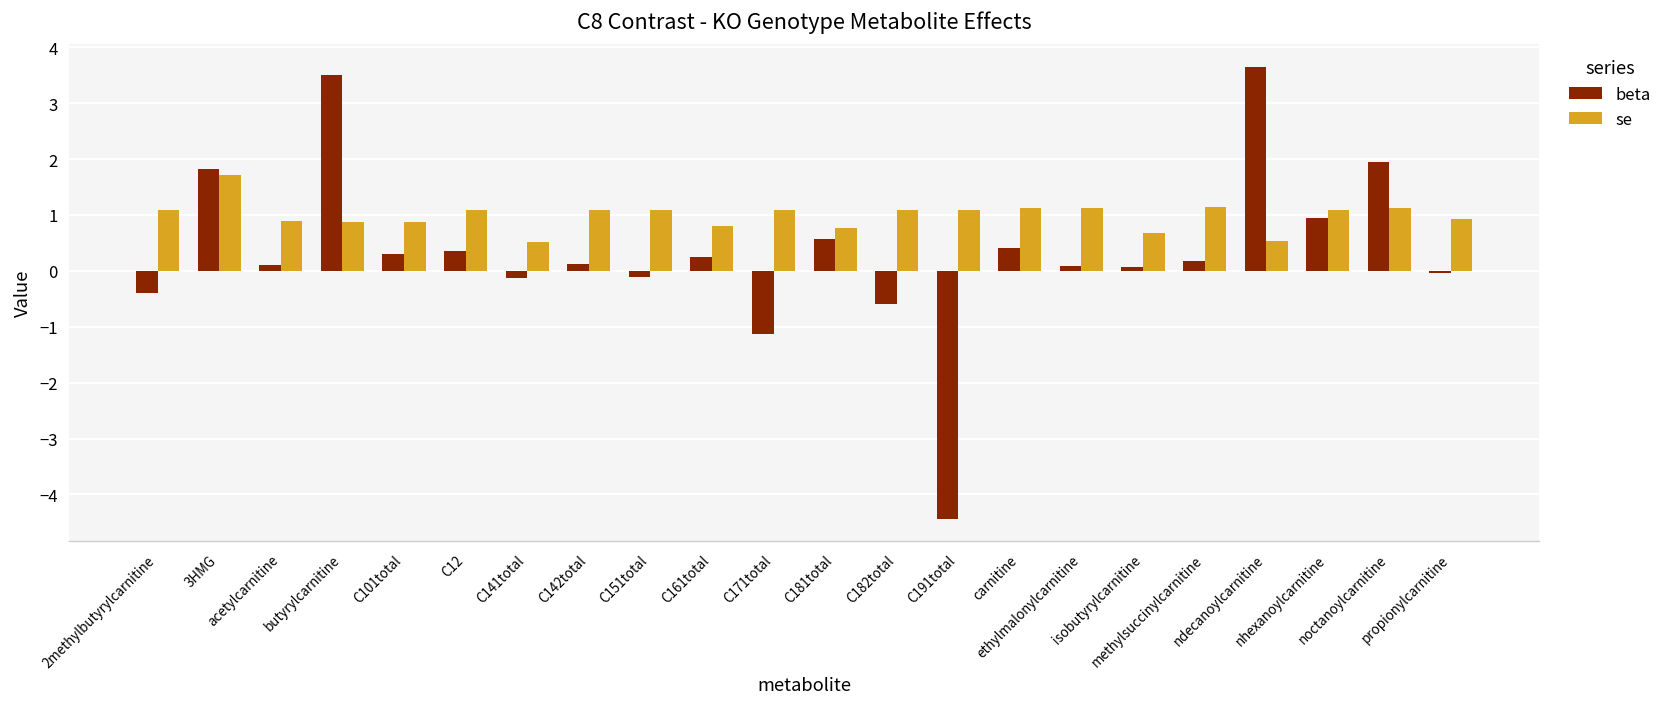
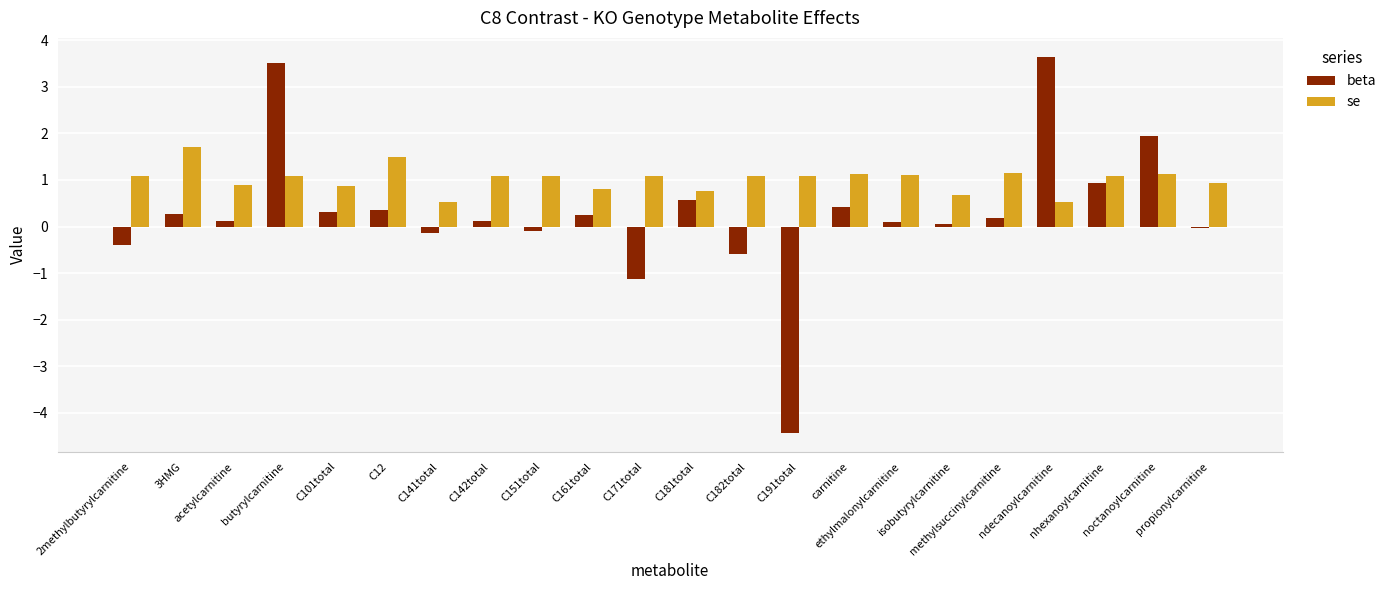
beta, 3HMG: 1.8 -> 0.3
se, butyrylcarnitine: 0.9 -> 1.1
se, C12: 1.1 -> 1.5
